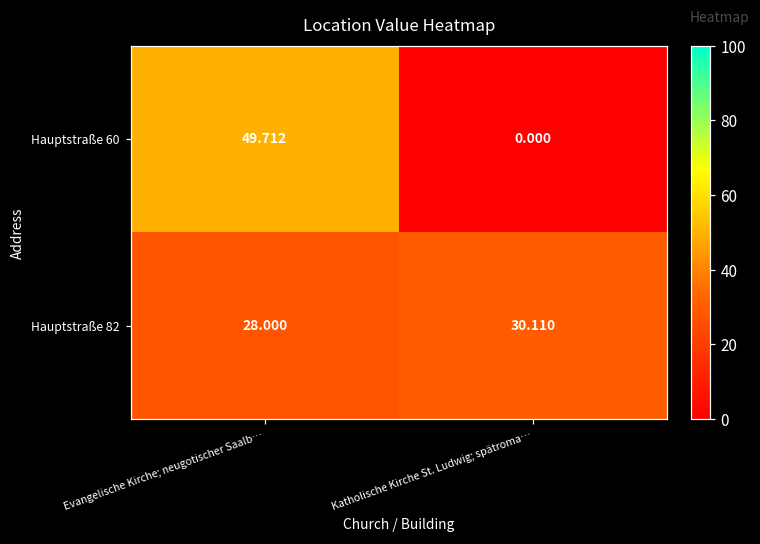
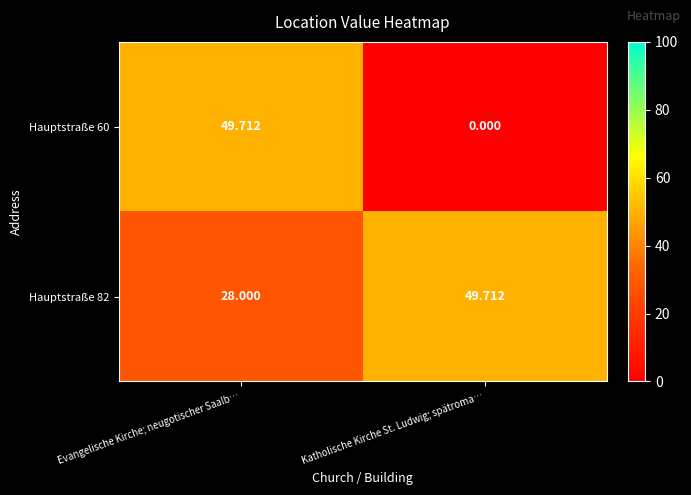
Hauptstraße 82, Katholische Kirche St. Ludwig; spätroma…: 30.110 -> 49.712
